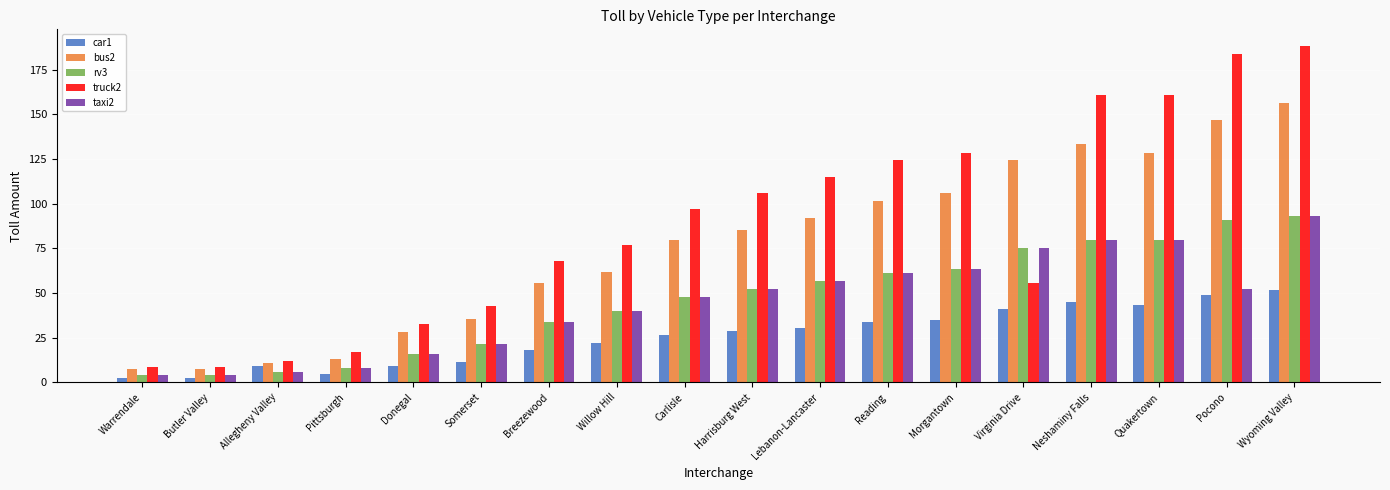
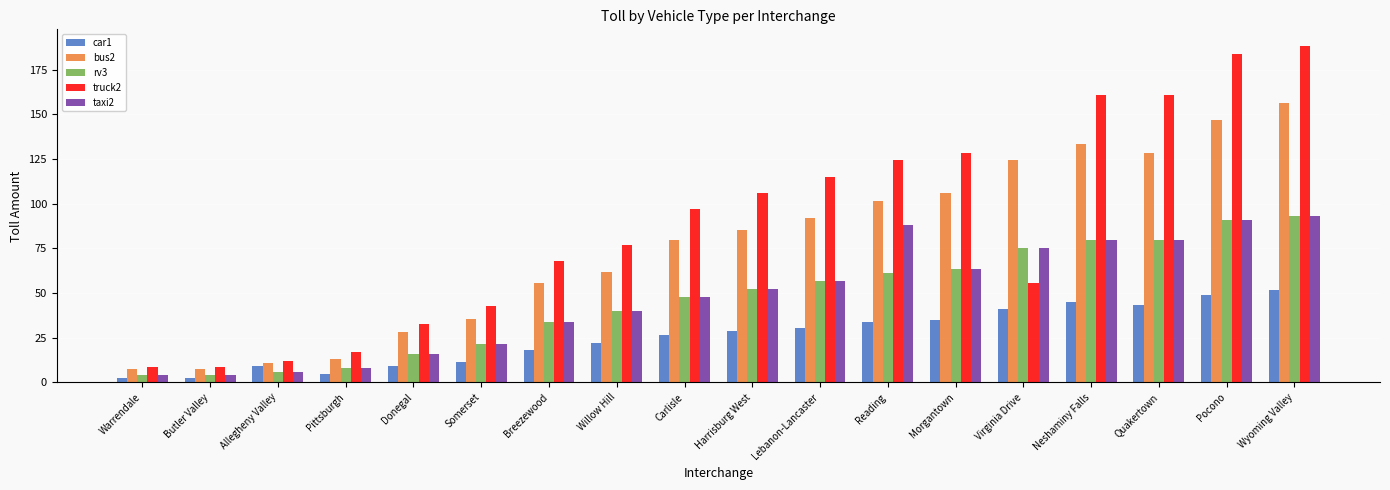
taxi2, Reading: 61 -> 88
taxi2, Pocono: 52 -> 91
